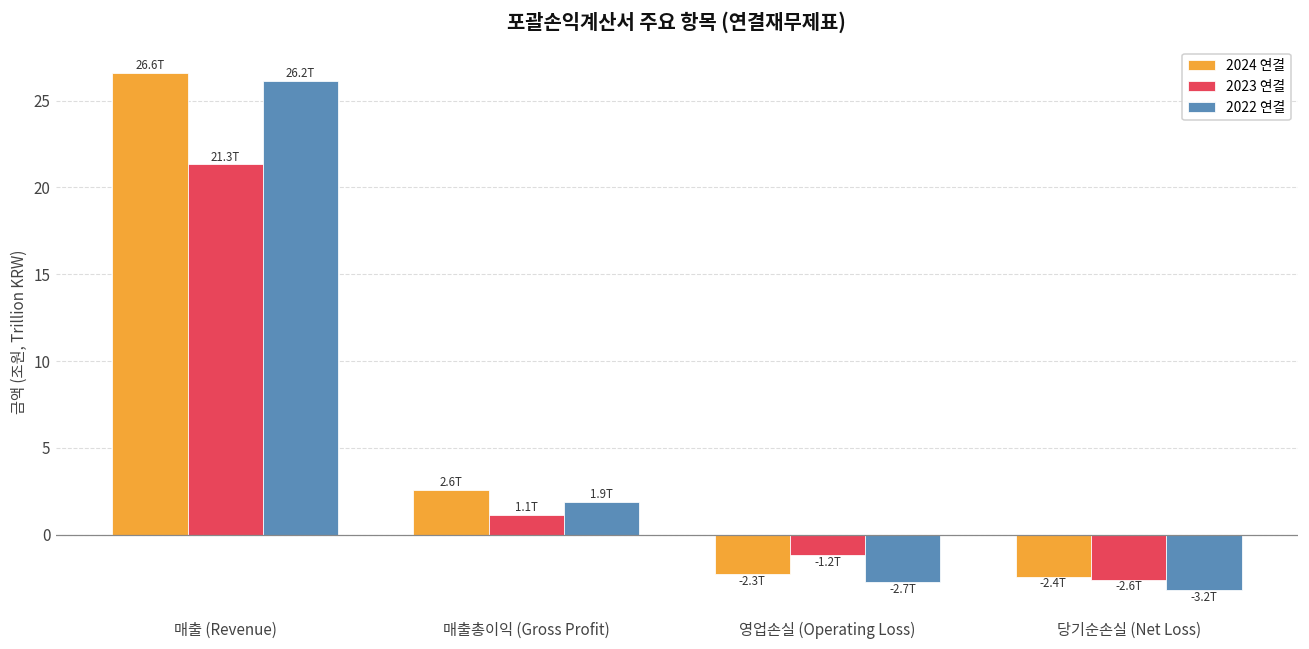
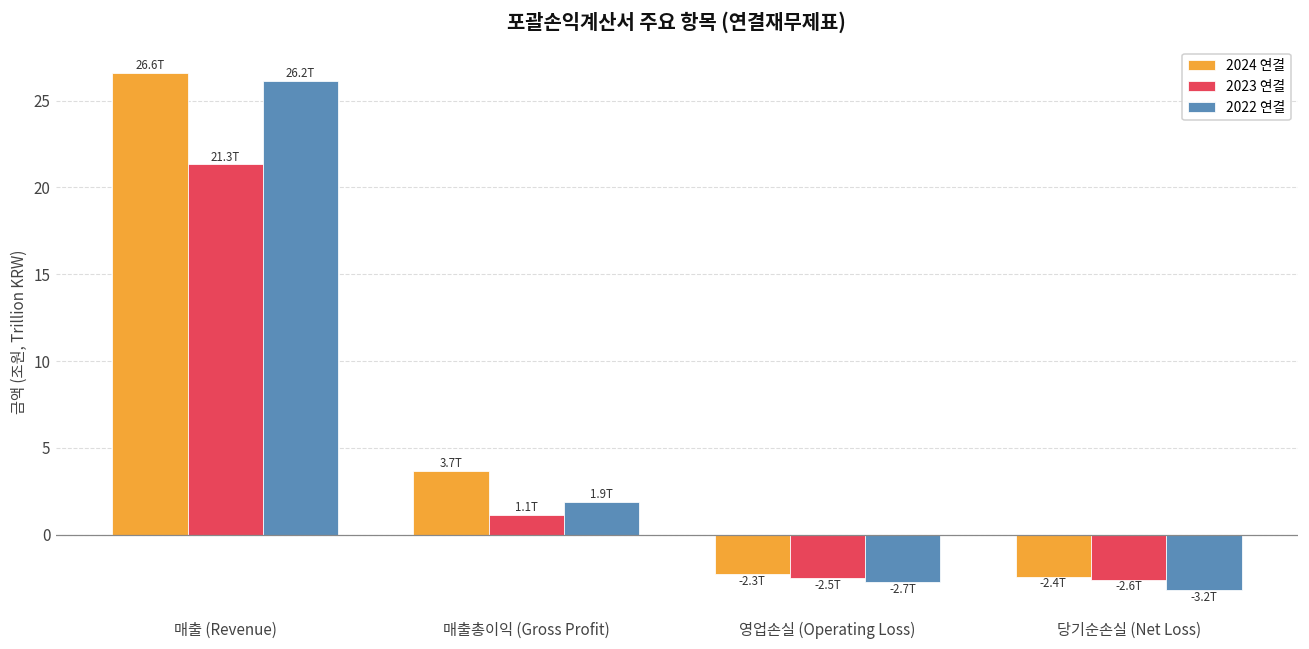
2024 연결, 매출총이익 (Gross Profit): 2.6T -> 3.7T
2023 연결, 영업손실 (Operating Loss): -1.2T -> -2.5T
